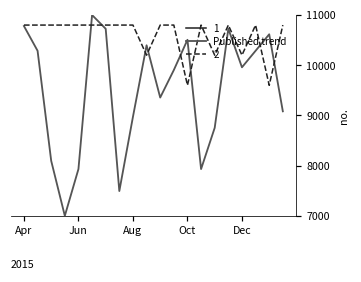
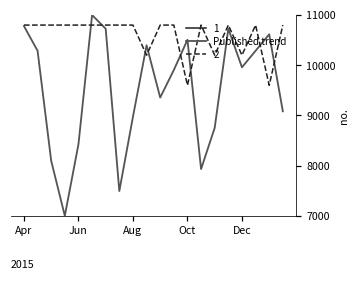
Published trend, Jun: 7900 -> 8400
